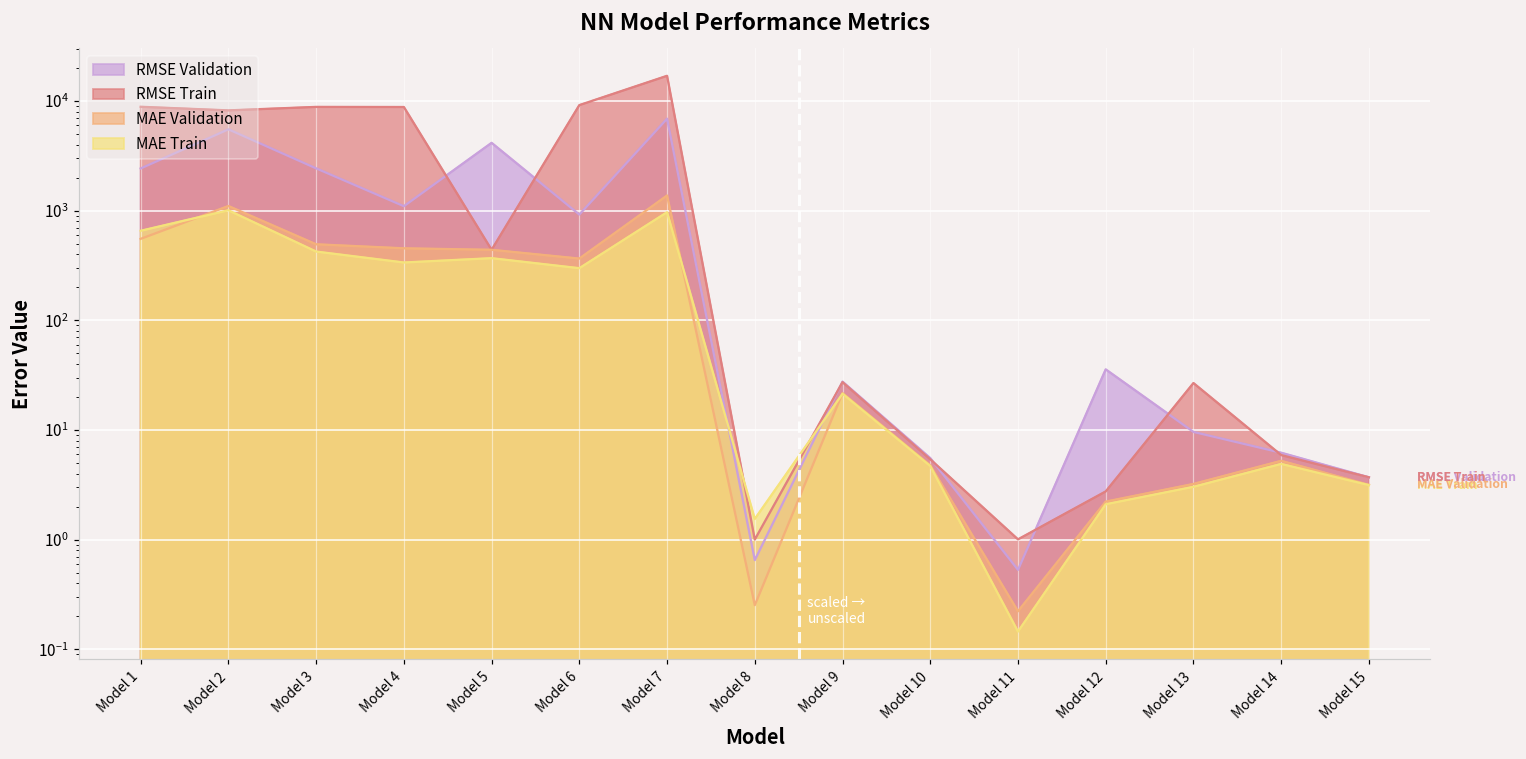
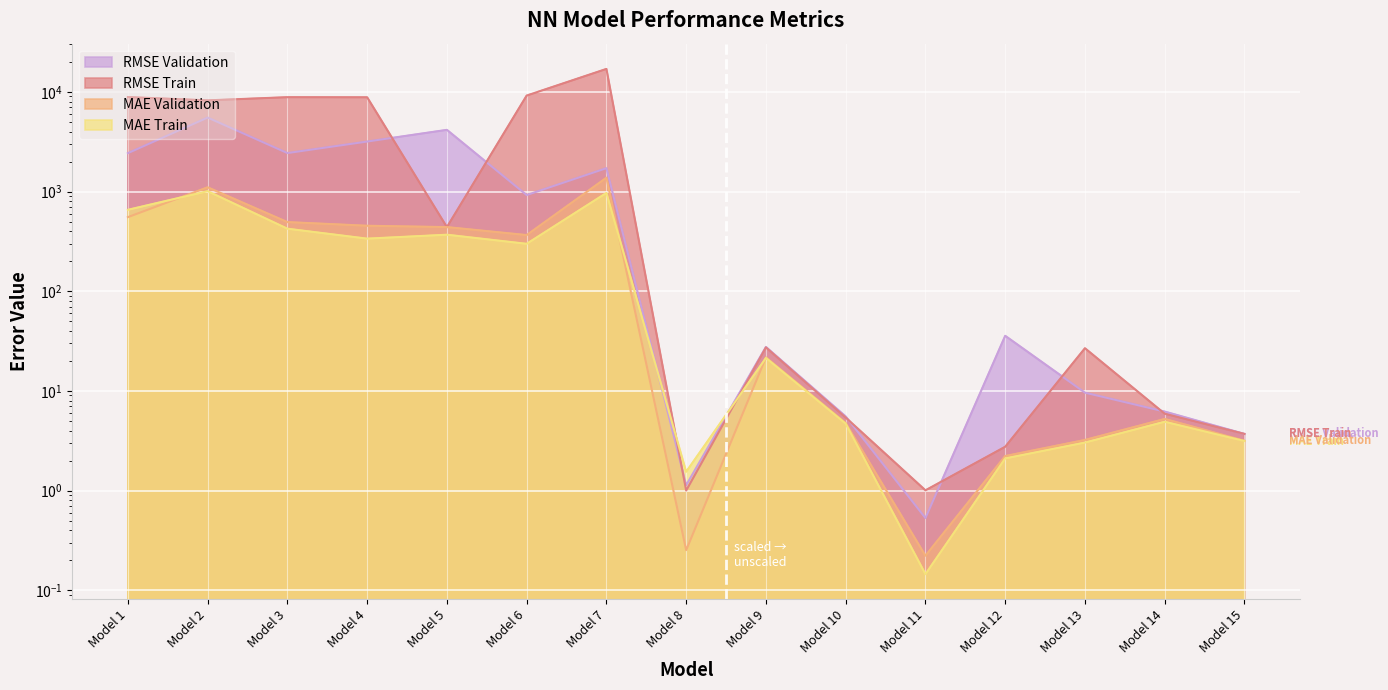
RMSE Validation, Model 4: 1100 -> 3200
RMSE Validation, Model 7: 7000 -> 1700
RMSE Validation, Model 8: 0.7 -> 1.1
